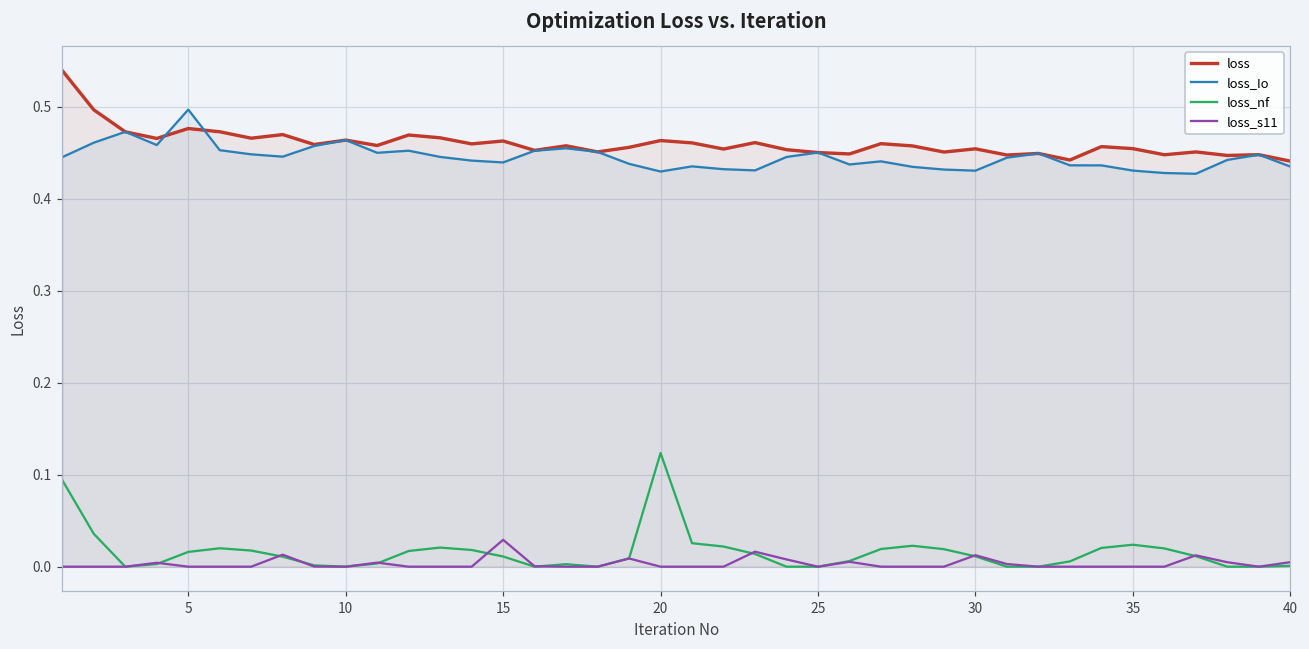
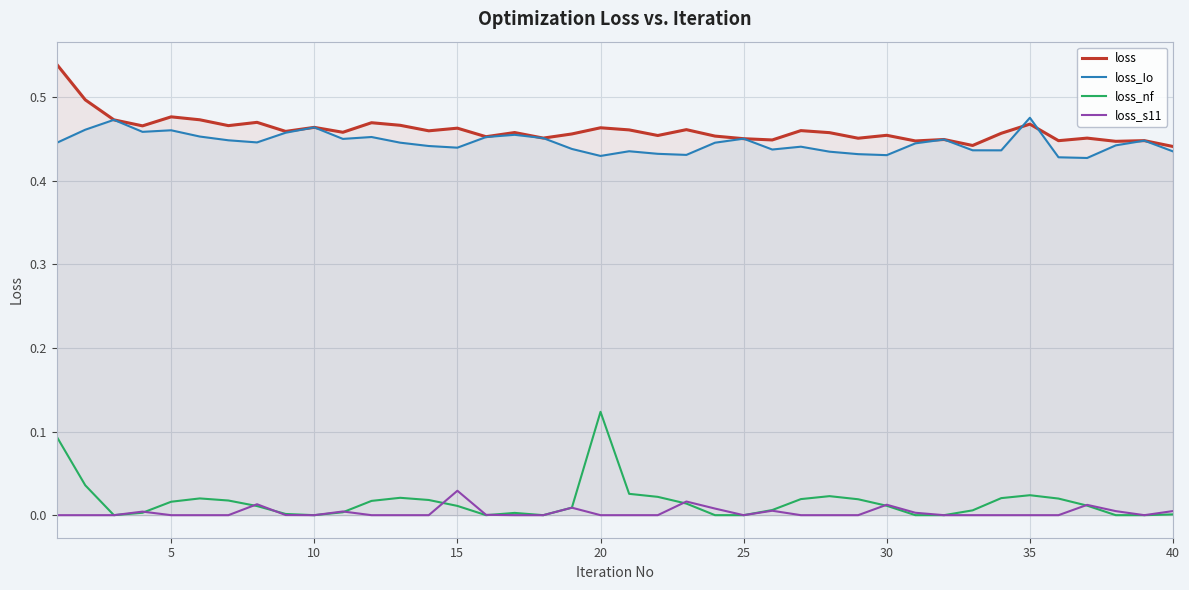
loss_Io, 5: 0.50 -> 0.46
loss, 35: 0.45 -> 0.47
loss_Io, 35: 0.43 -> 0.48
